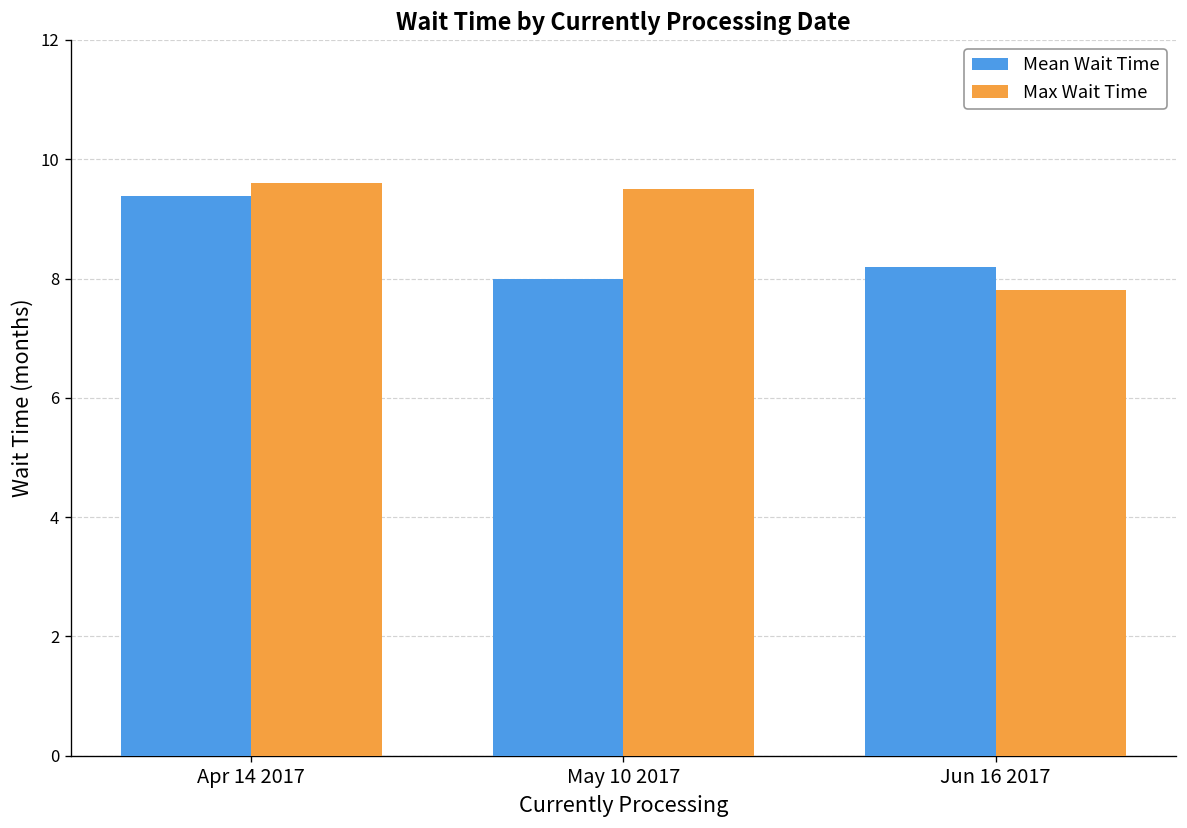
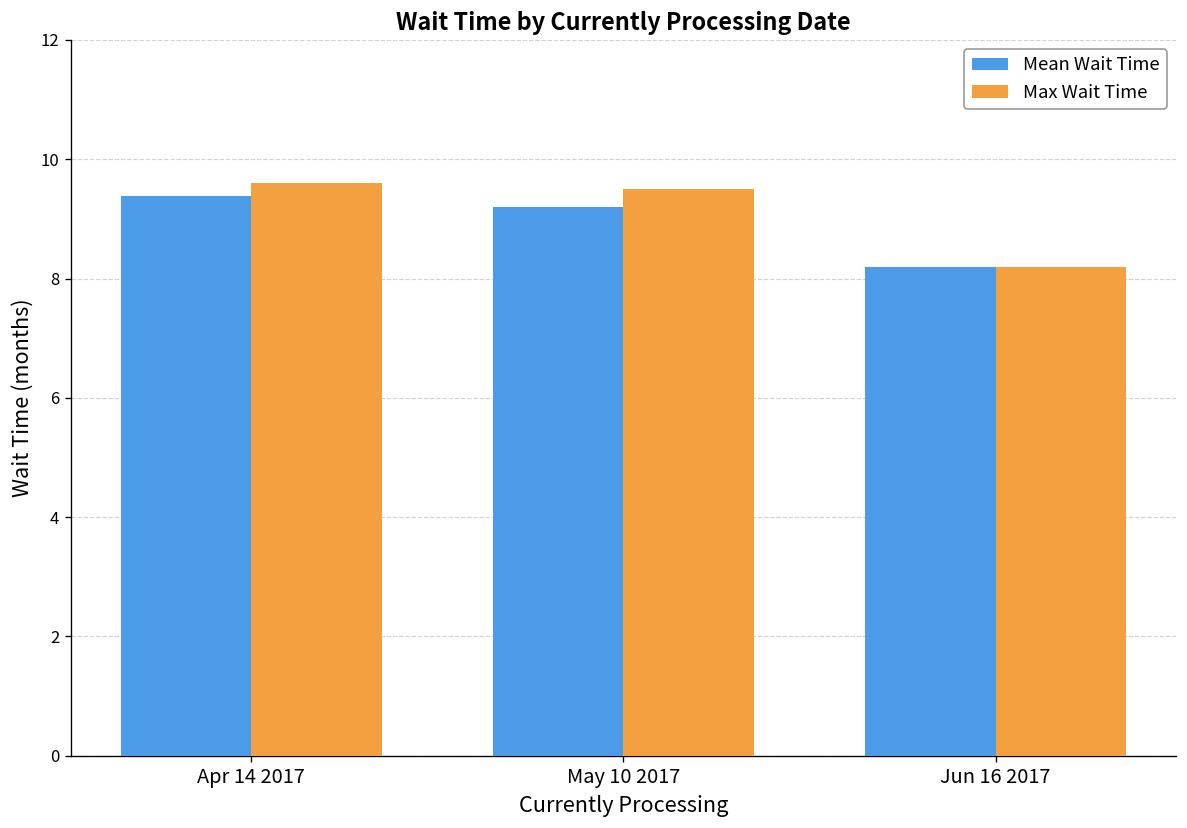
Mean Wait Time, May 10 2017: 8.0 -> 9.2
Max Wait Time, Jun 16 2017: 7.8 -> 8.2
